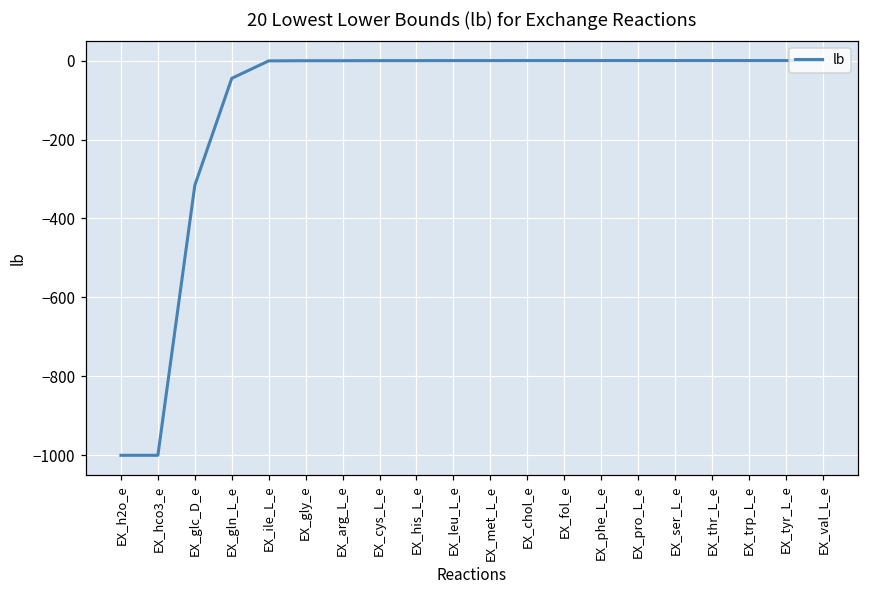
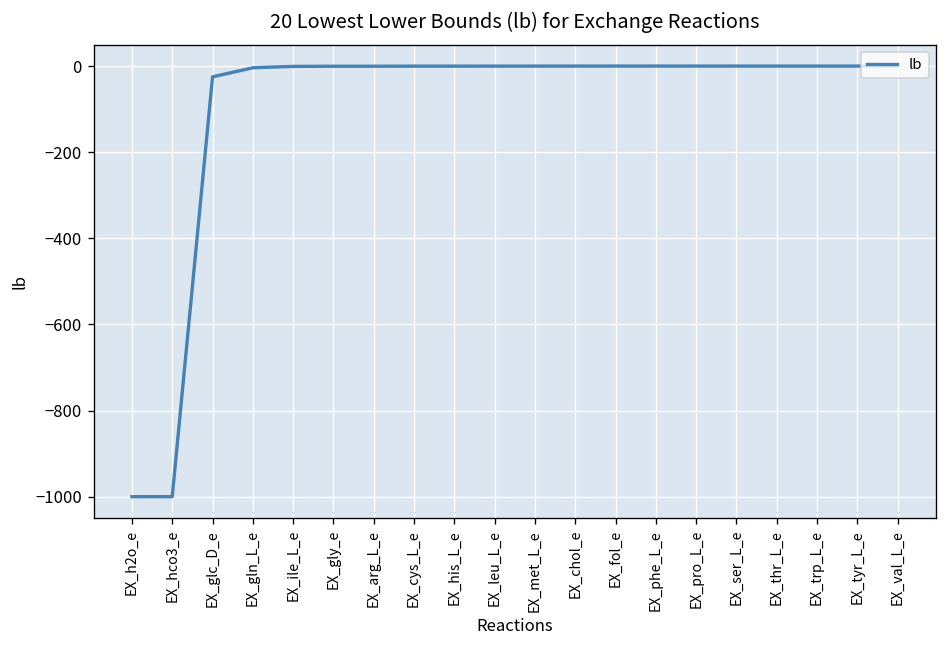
EX_glc_D_e: -320 -> -30
EX_gln_L_e: -50 -> 0
